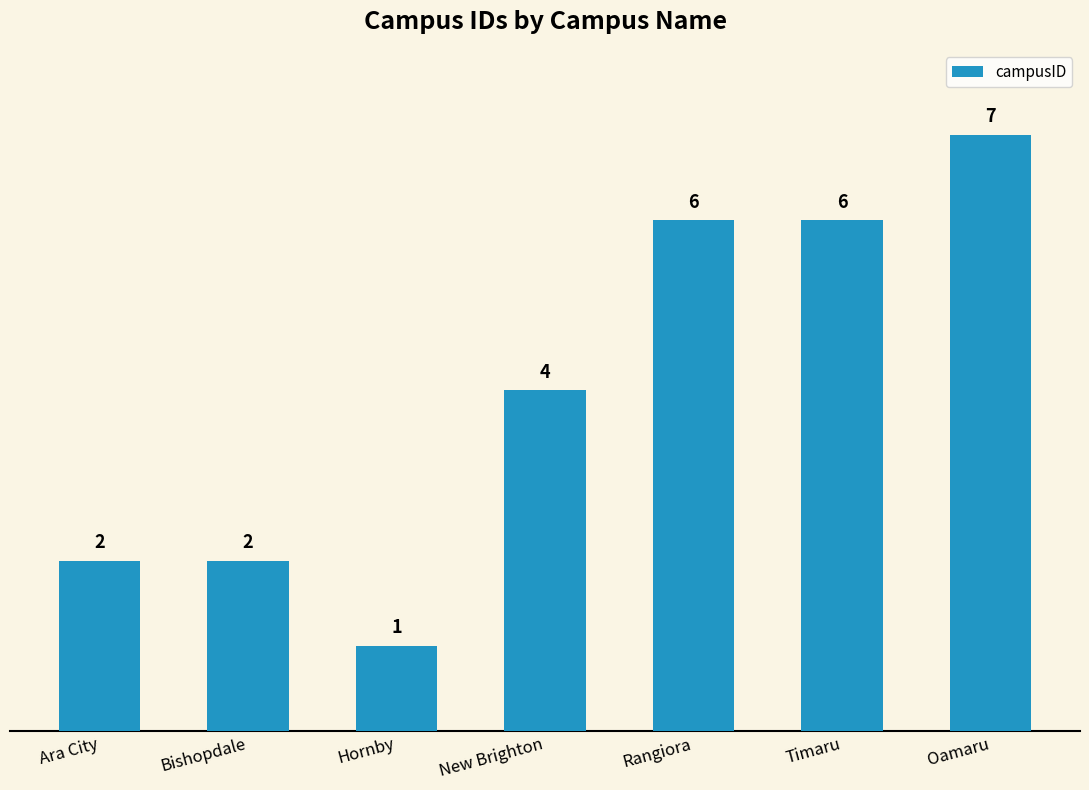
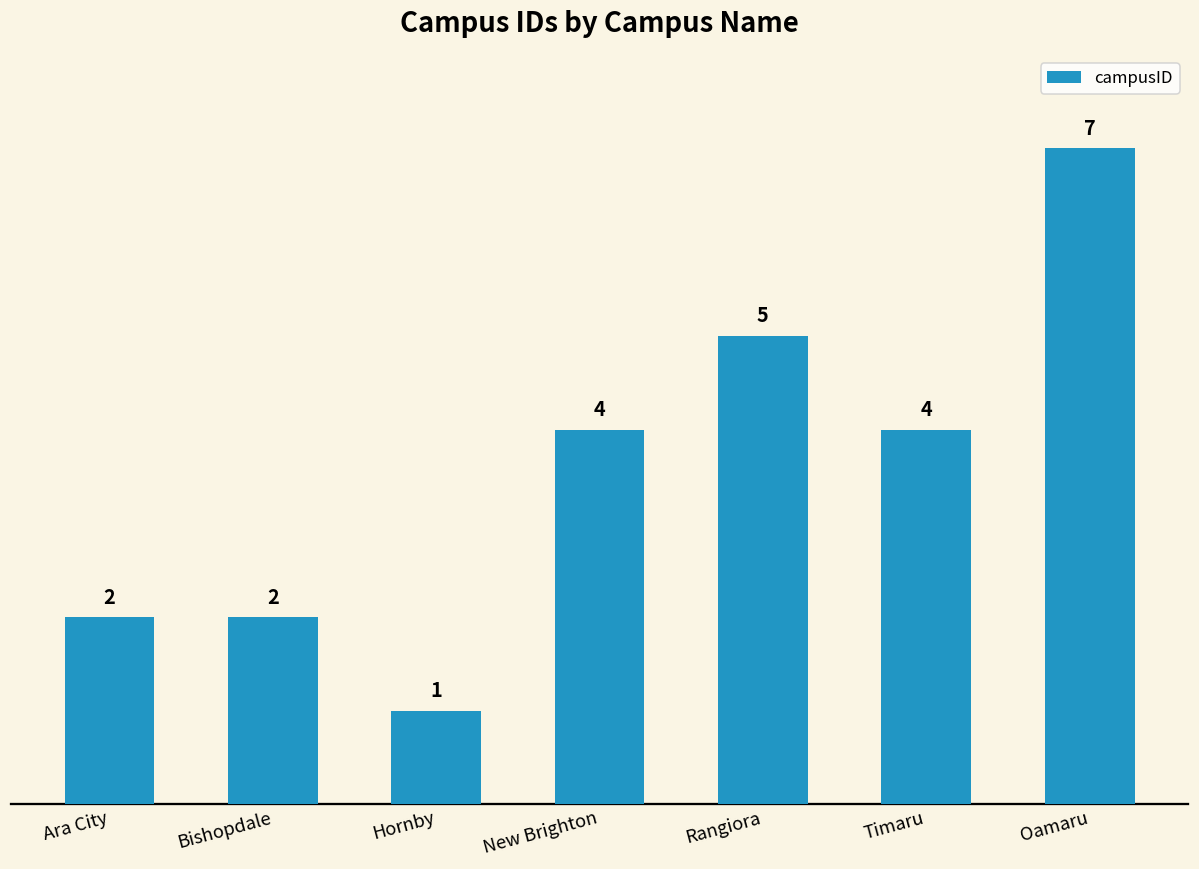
Rangiora: 6 -> 5
Timaru: 6 -> 4
